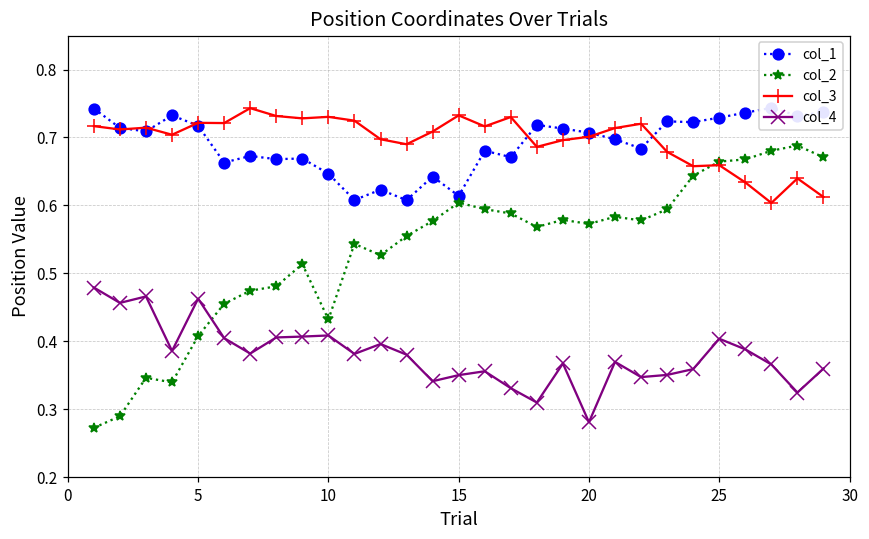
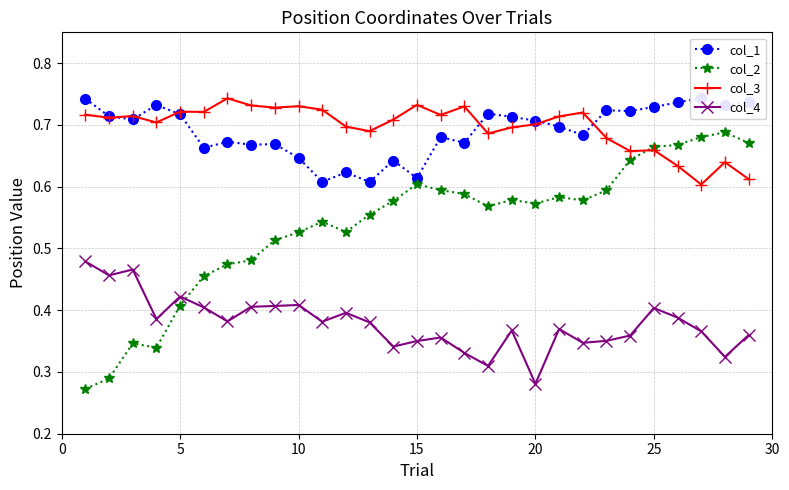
col_4, 5: 0.46 -> 0.42
col_2, 10: 0.43 -> 0.53
